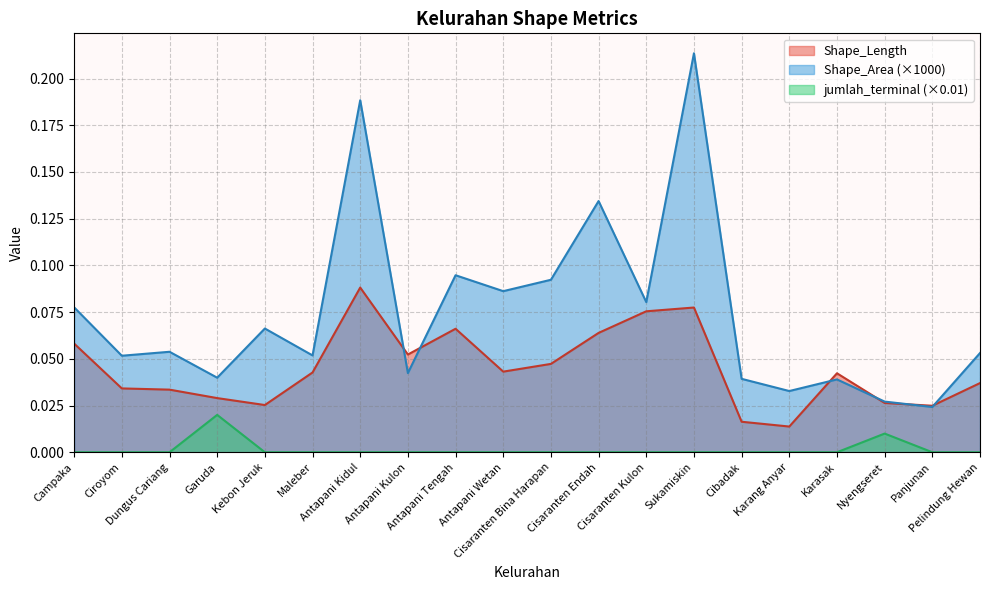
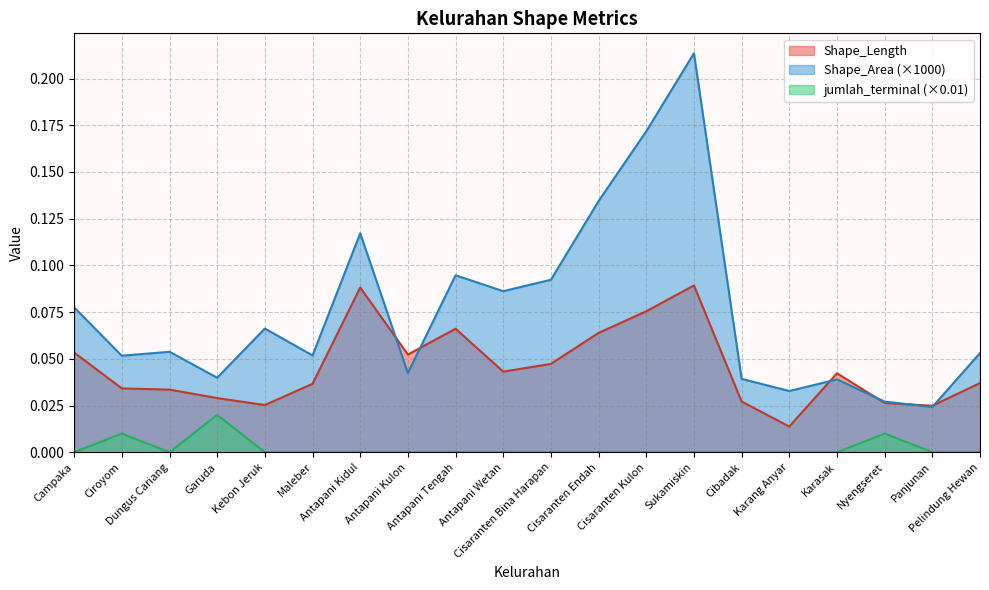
Shape_Length, Campaka: 0.058 -> 0.053
jumlah_terminal (×0.01), Ciroyom: 0.000 -> 0.010
Shape_Length, Maleber: 0.043 -> 0.037
Shape_Area (×1000), Antapani Kidul: 0.188 -> 0.117
Shape_Area (×1000), Cisaranten Kulon: 0.080 -> 0.172
Shape_Length, Sukamiskin: 0.077 -> 0.089
Shape_Length, Cibadak: 0.016 -> 0.027
